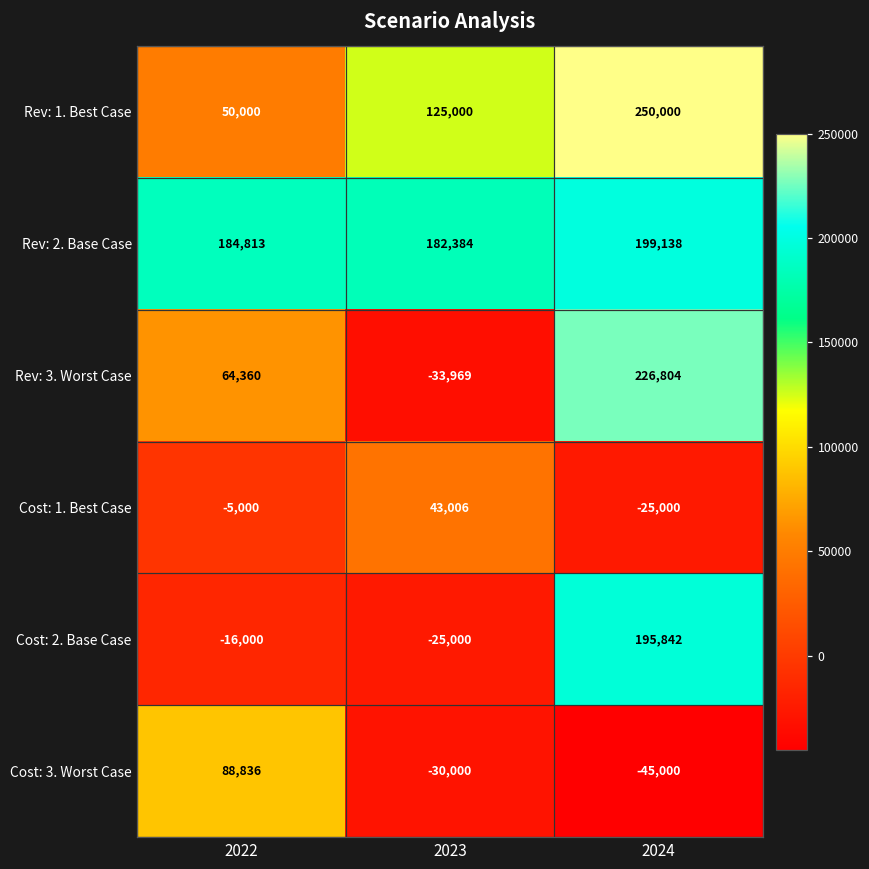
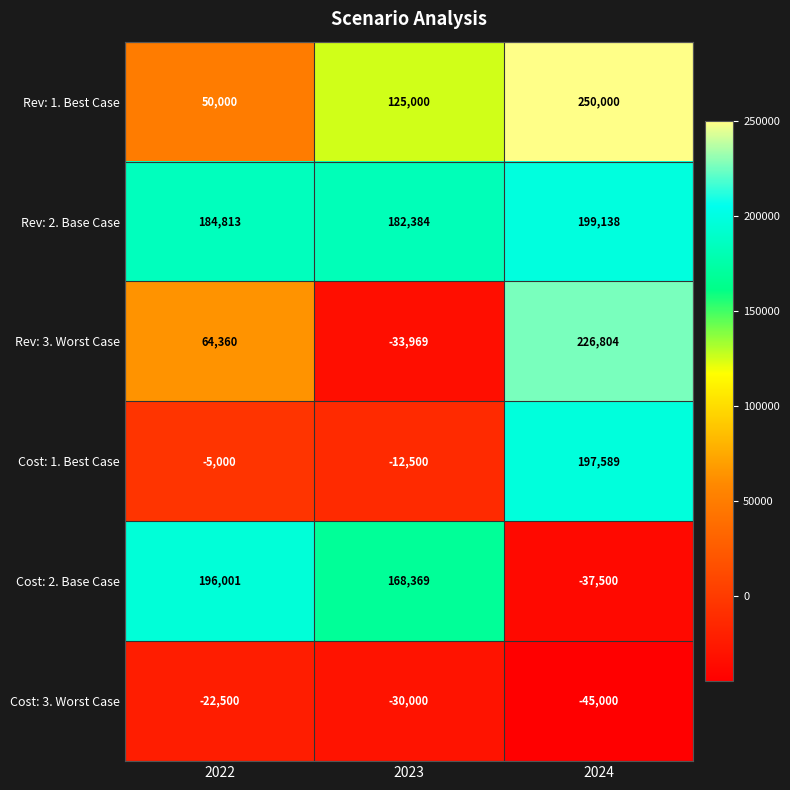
Cost: 1. Best Case, 2023: 43,006 -> -12,500
Cost: 1. Best Case, 2024: -25,000 -> 197,589
Cost: 2. Base Case, 2022: -16,000 -> 196,001
Cost: 2. Base Case, 2023: -25,000 -> 168,369
Cost: 2. Base Case, 2024: 195,842 -> -37,500
Cost: 3. Worst Case, 2022: 88,836 -> -22,500
